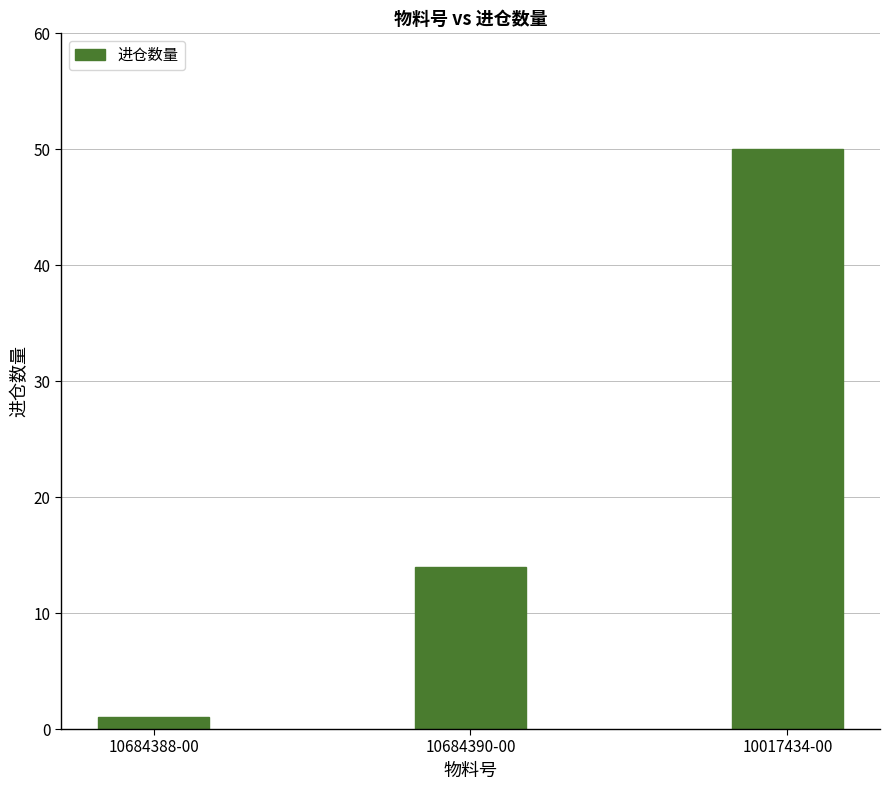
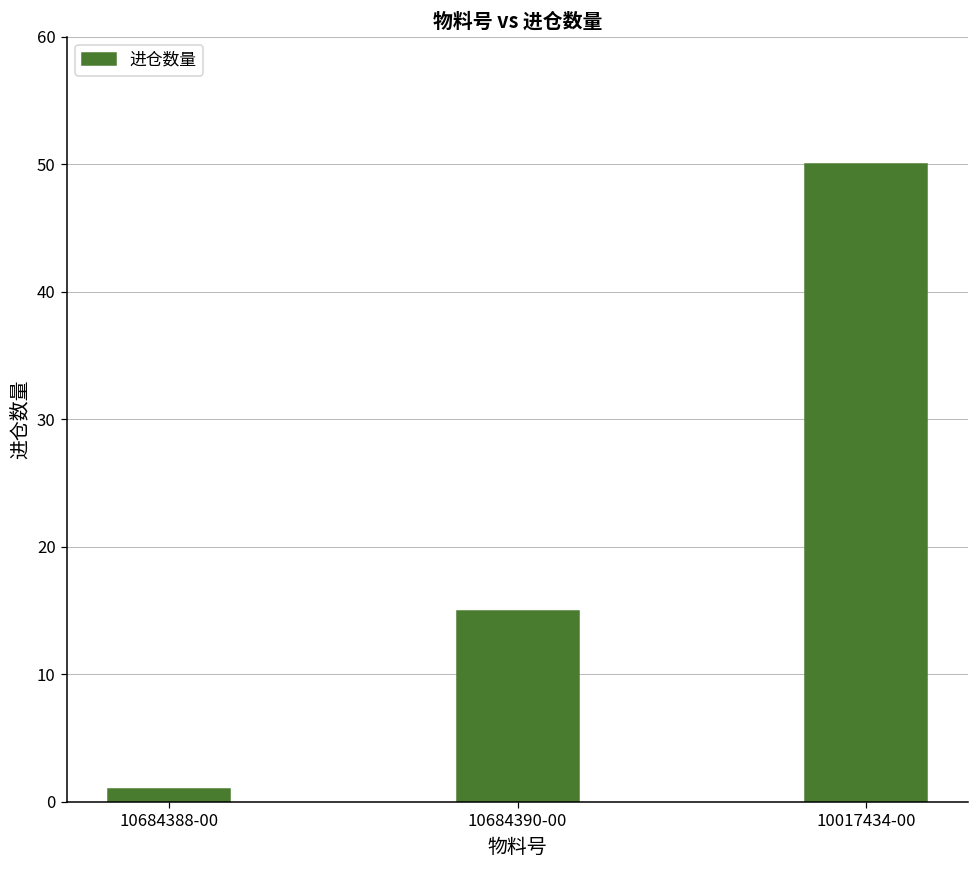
10684390-00: 14 -> 15
